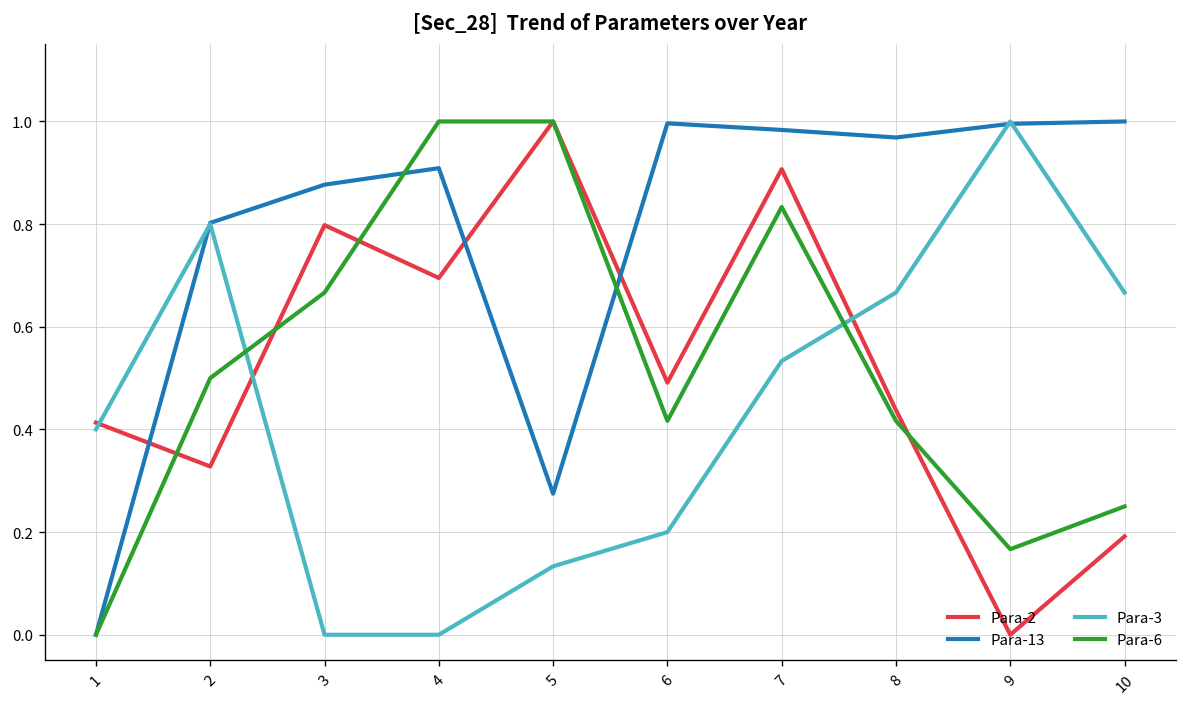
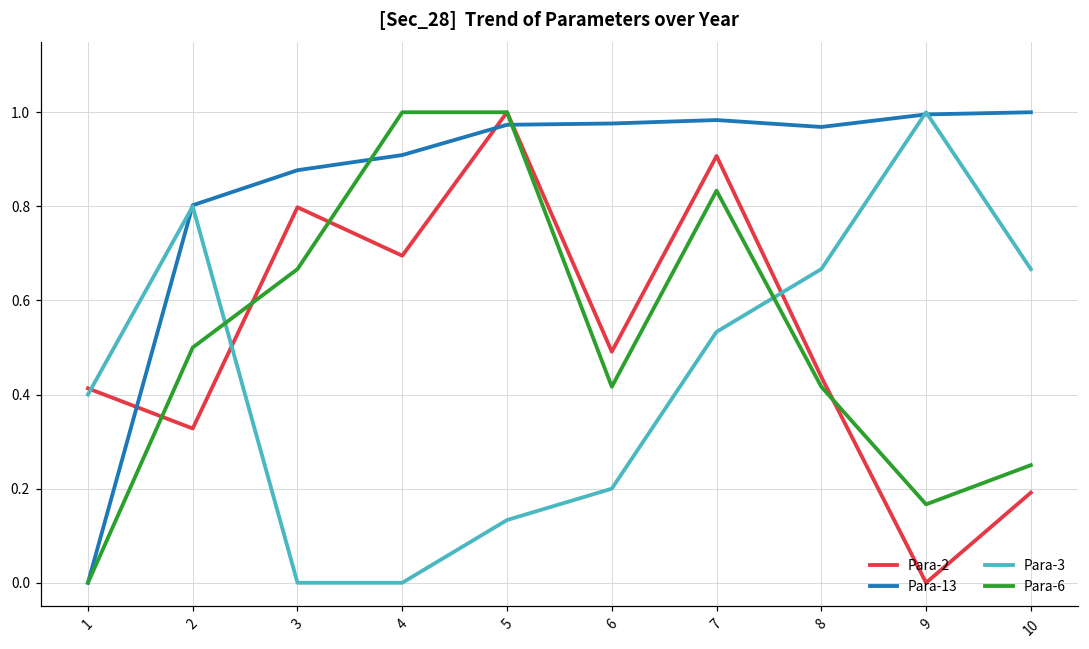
Para-13, 5: 0.27 -> 0.97
Para-13, 6: 1.00 -> 0.98
